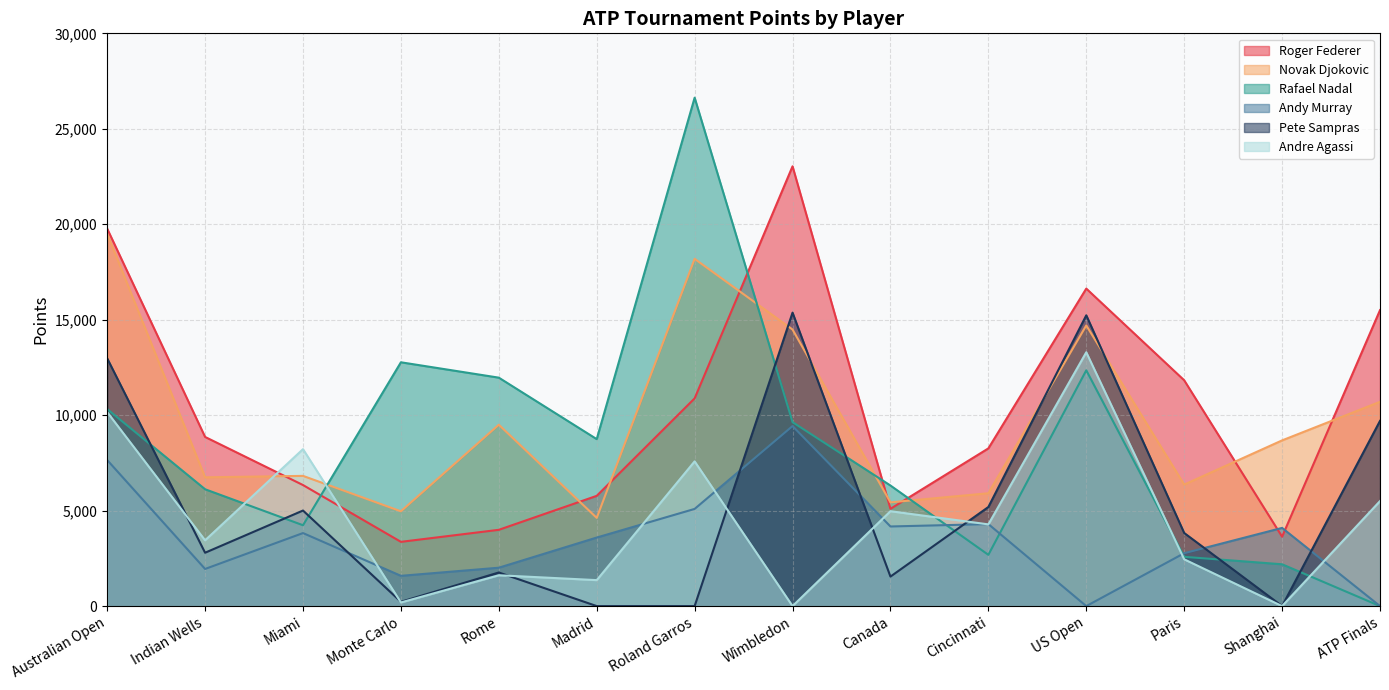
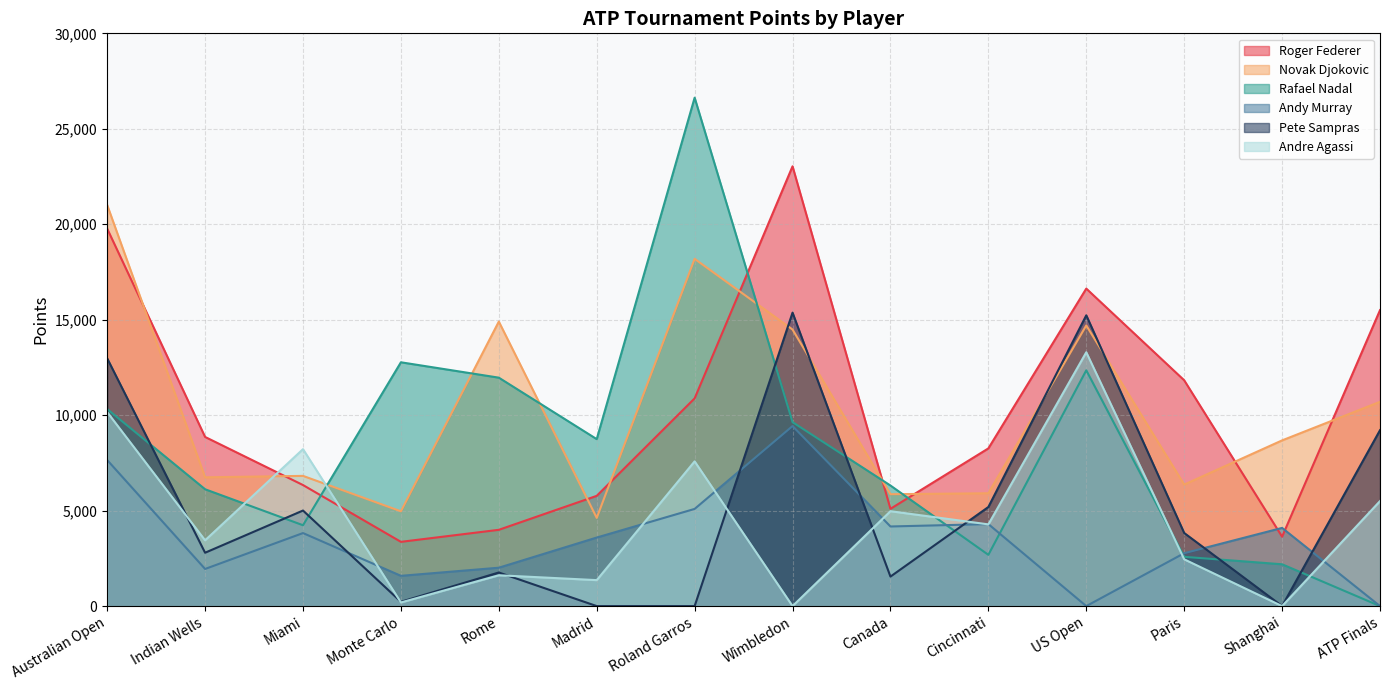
Novak Djokovic, Australian Open: 19,500 -> 21,000
Novak Djokovic, Rome: 9,500 -> 14,900
Novak Djokovic, Canada: 5,400 -> 5,900
Pete Sampras, ATP Finals: 9,700 -> 9,200
